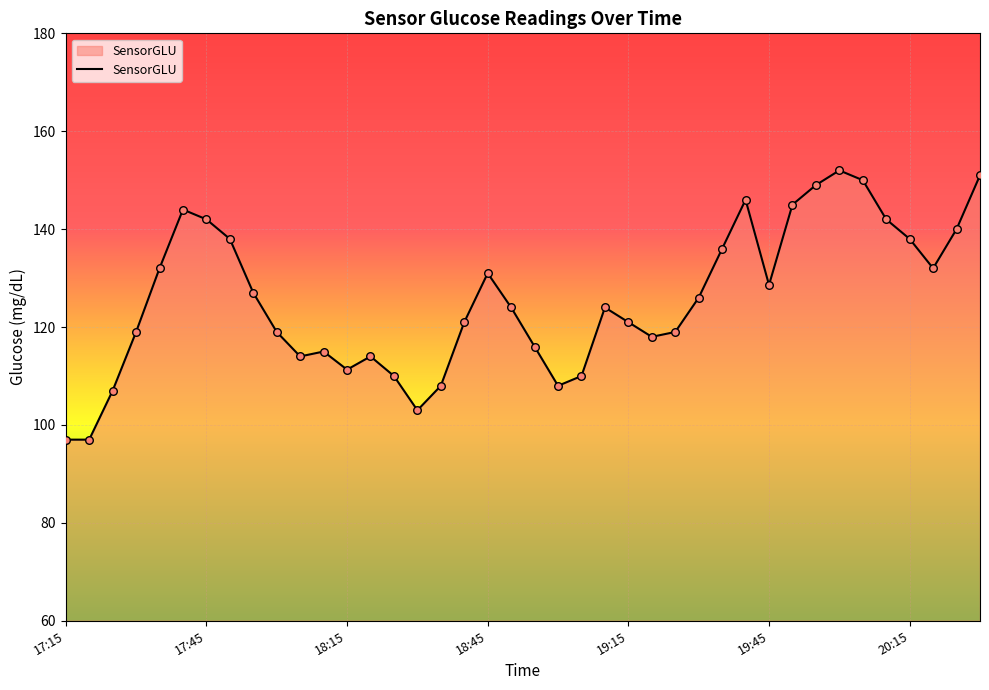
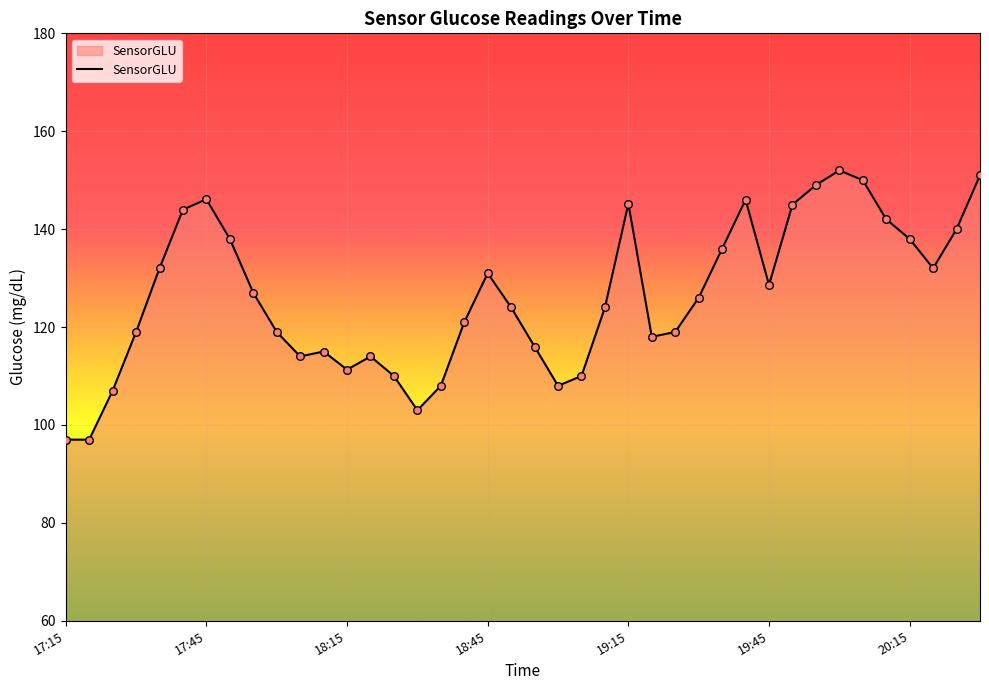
17:45: 142 -> 146
19:15: 121 -> 145
